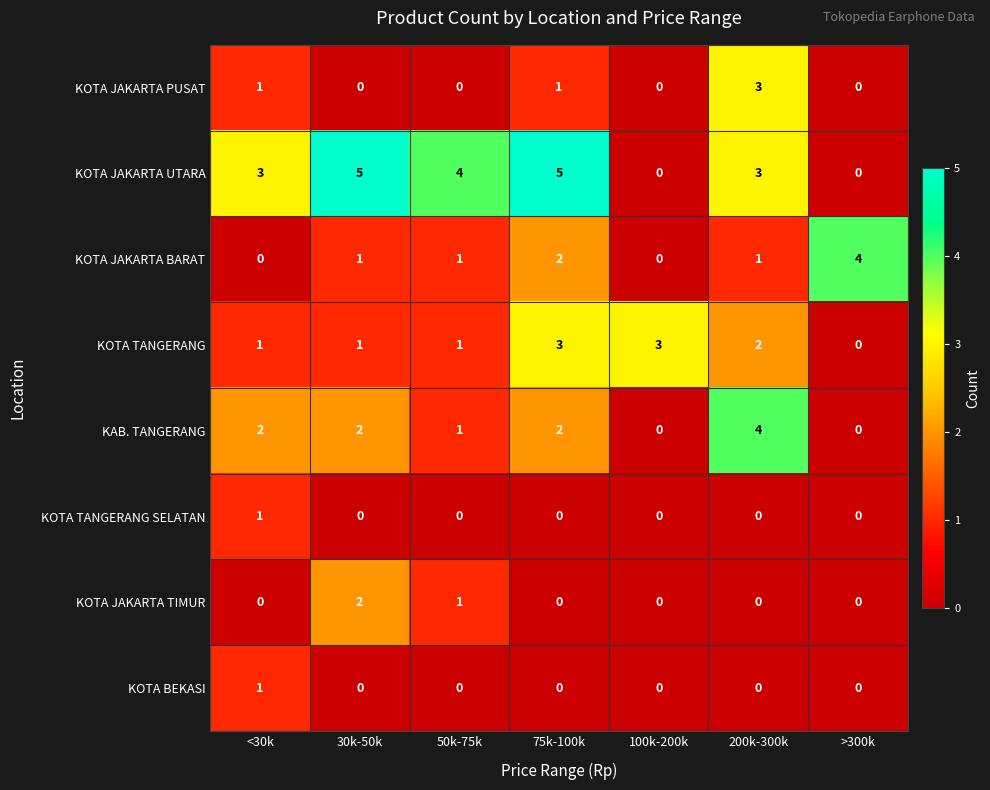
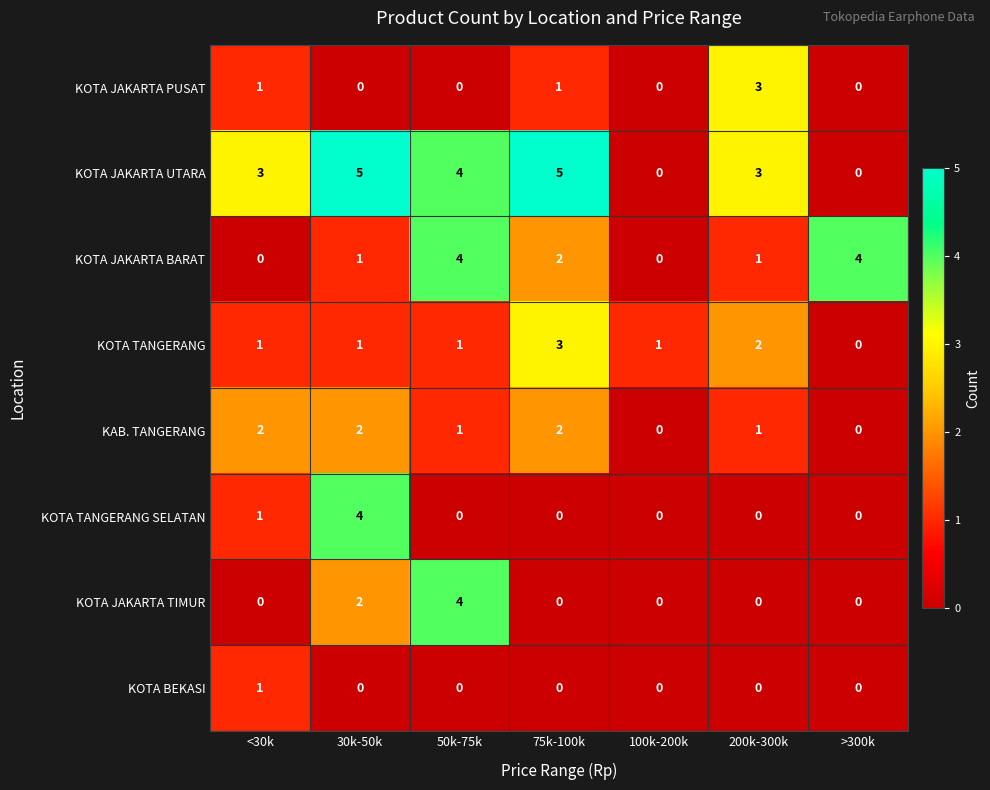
KOTA JAKARTA BARAT, 50k-75k: 1 -> 4
KOTA TANGERANG, 100k-200k: 3 -> 1
KAB. TANGERANG, 200k-300k: 4 -> 1
KOTA TANGERANG SELATAN, 30k-50k: 0 -> 4
KOTA JAKARTA TIMUR, 50k-75k: 1 -> 4
